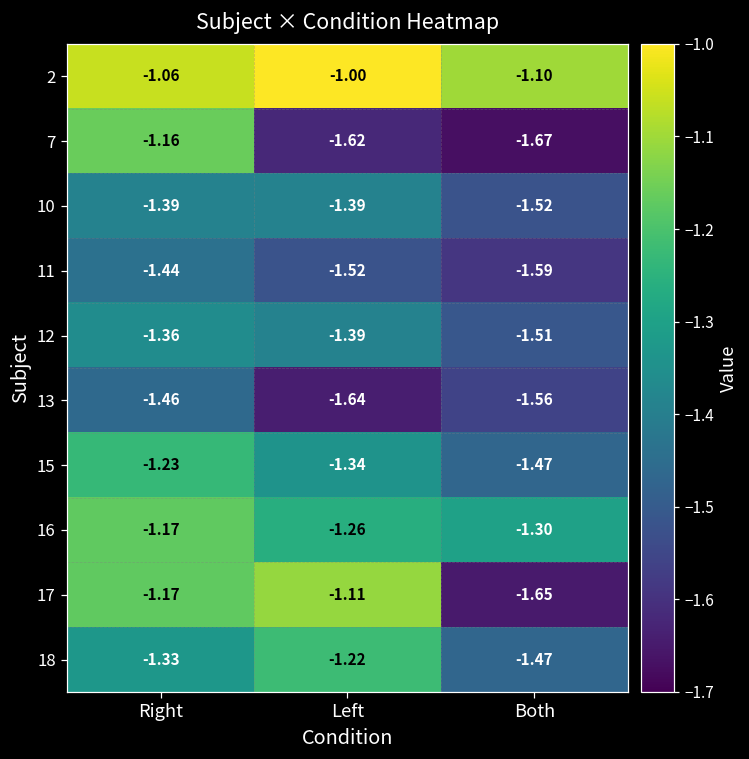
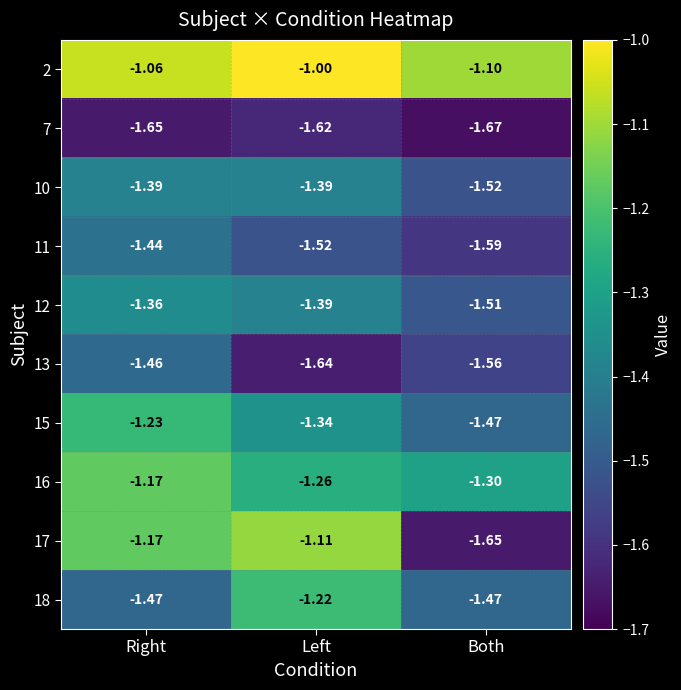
7, Right: -1.16 -> -1.65
18, Right: -1.33 -> -1.47
